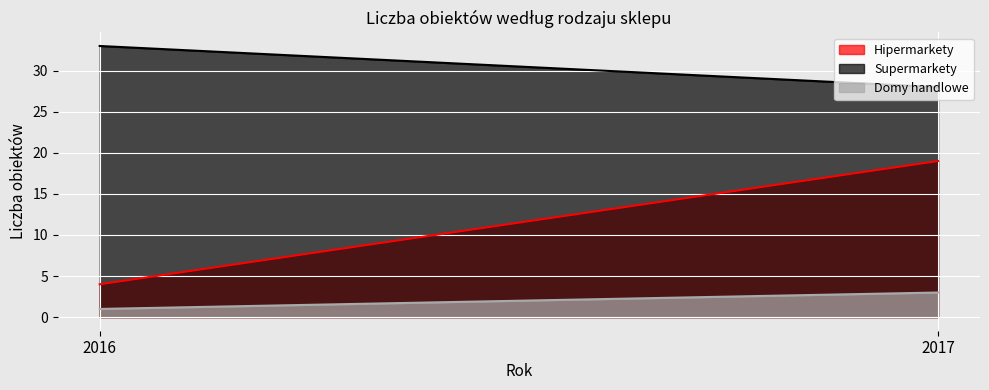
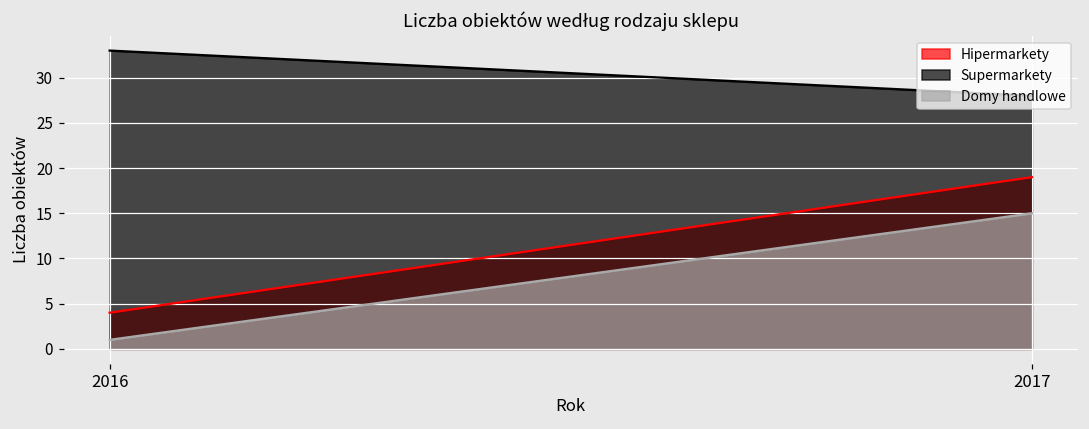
Domy handlowe, 2017: 3 -> 15
